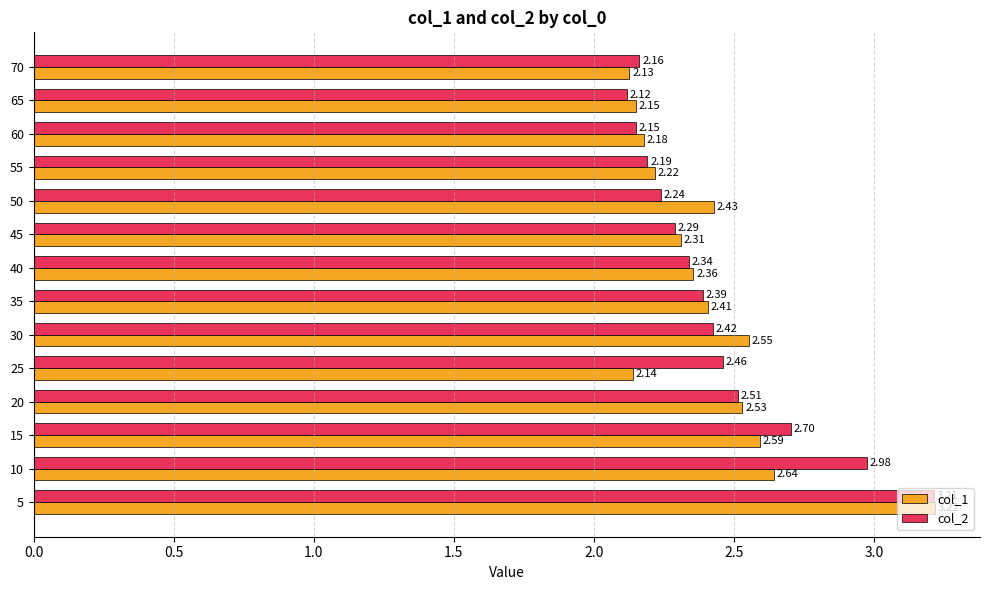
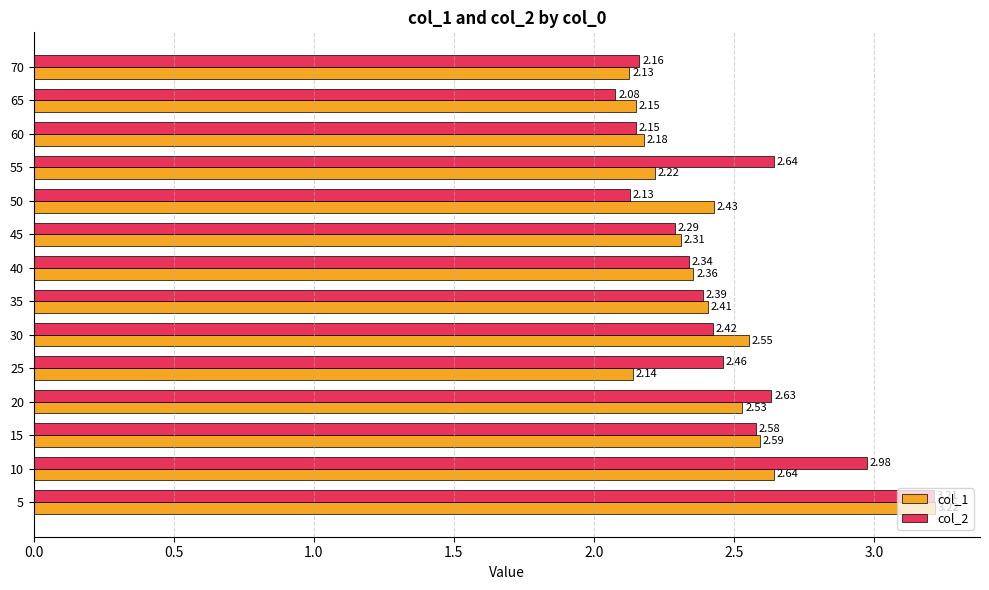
col_2, 65: 2.12 -> 2.08
col_2, 55: 2.19 -> 2.64
col_2, 50: 2.24 -> 2.13
col_2, 20: 2.51 -> 2.63
col_2, 15: 2.70 -> 2.58
